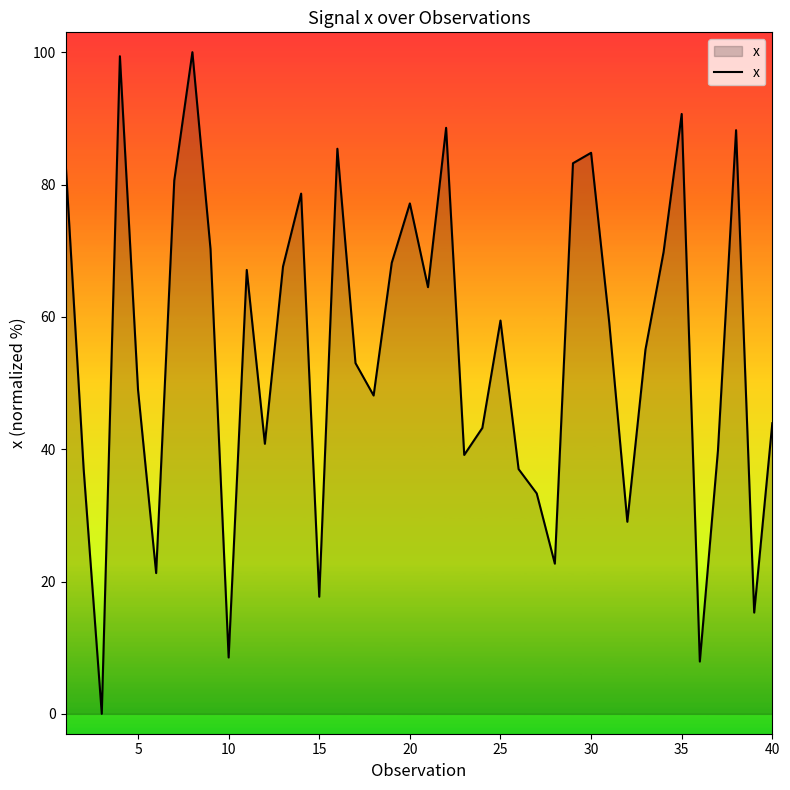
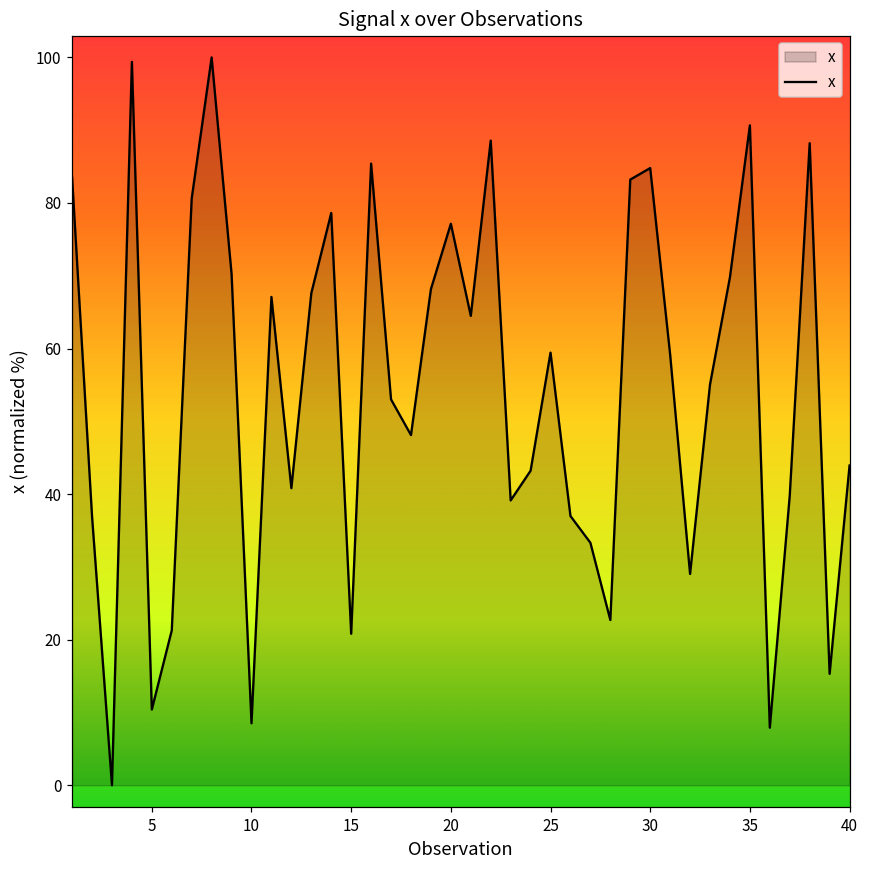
5: 49 -> 10
15: 18 -> 21
